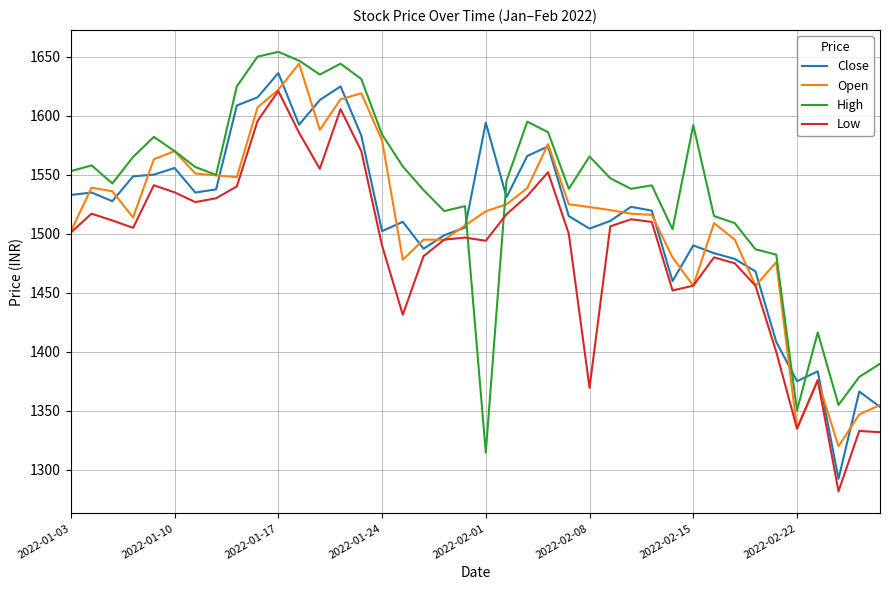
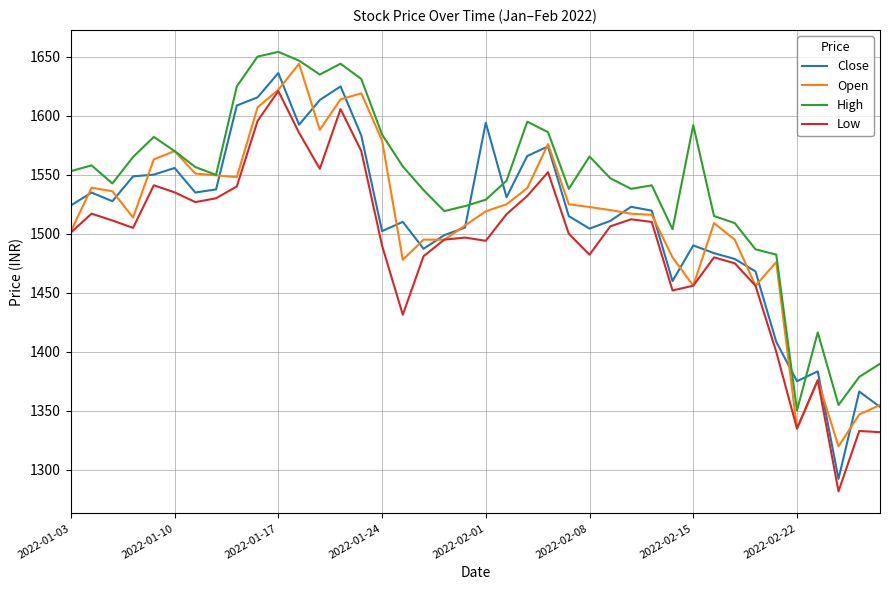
Close, 2022-01-03: 1533 -> 1524
High, 2022-02-01: 1315 -> 1529
Low, 2022-02-08: 1370 -> 1482
